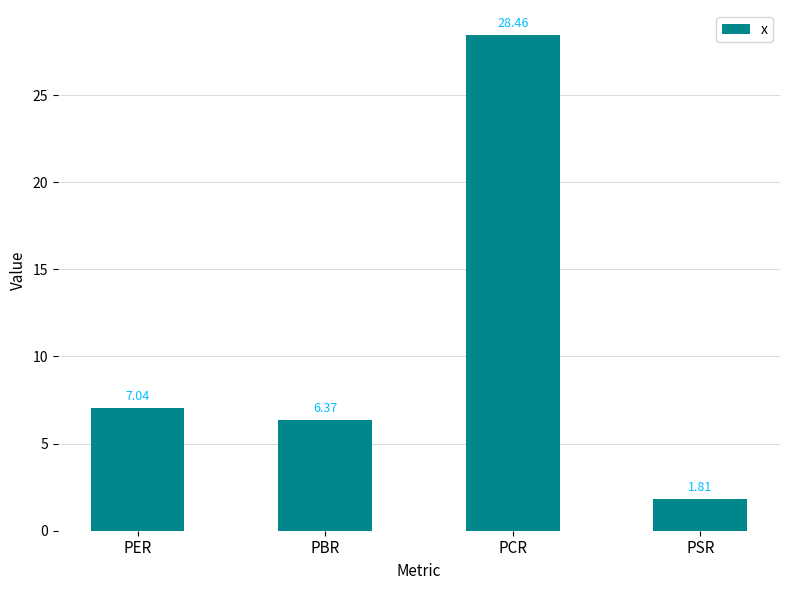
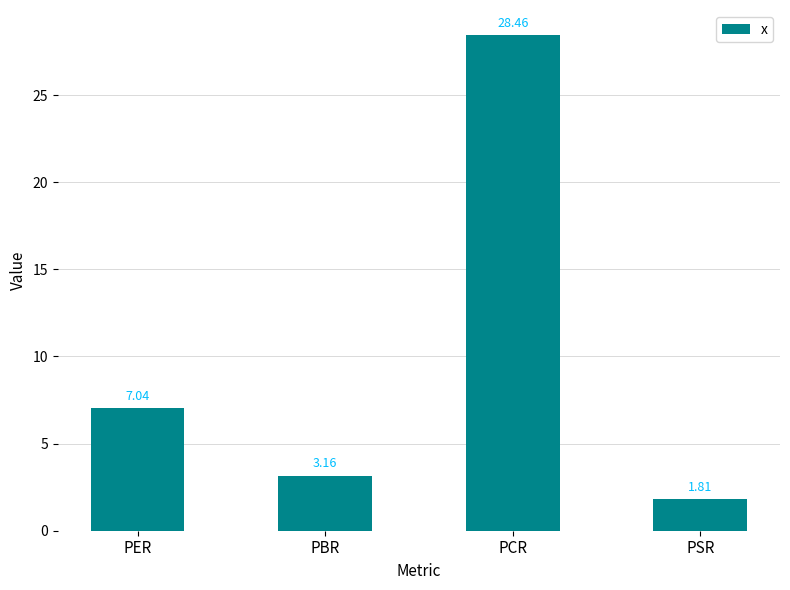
PBR: 6.37 -> 3.16
